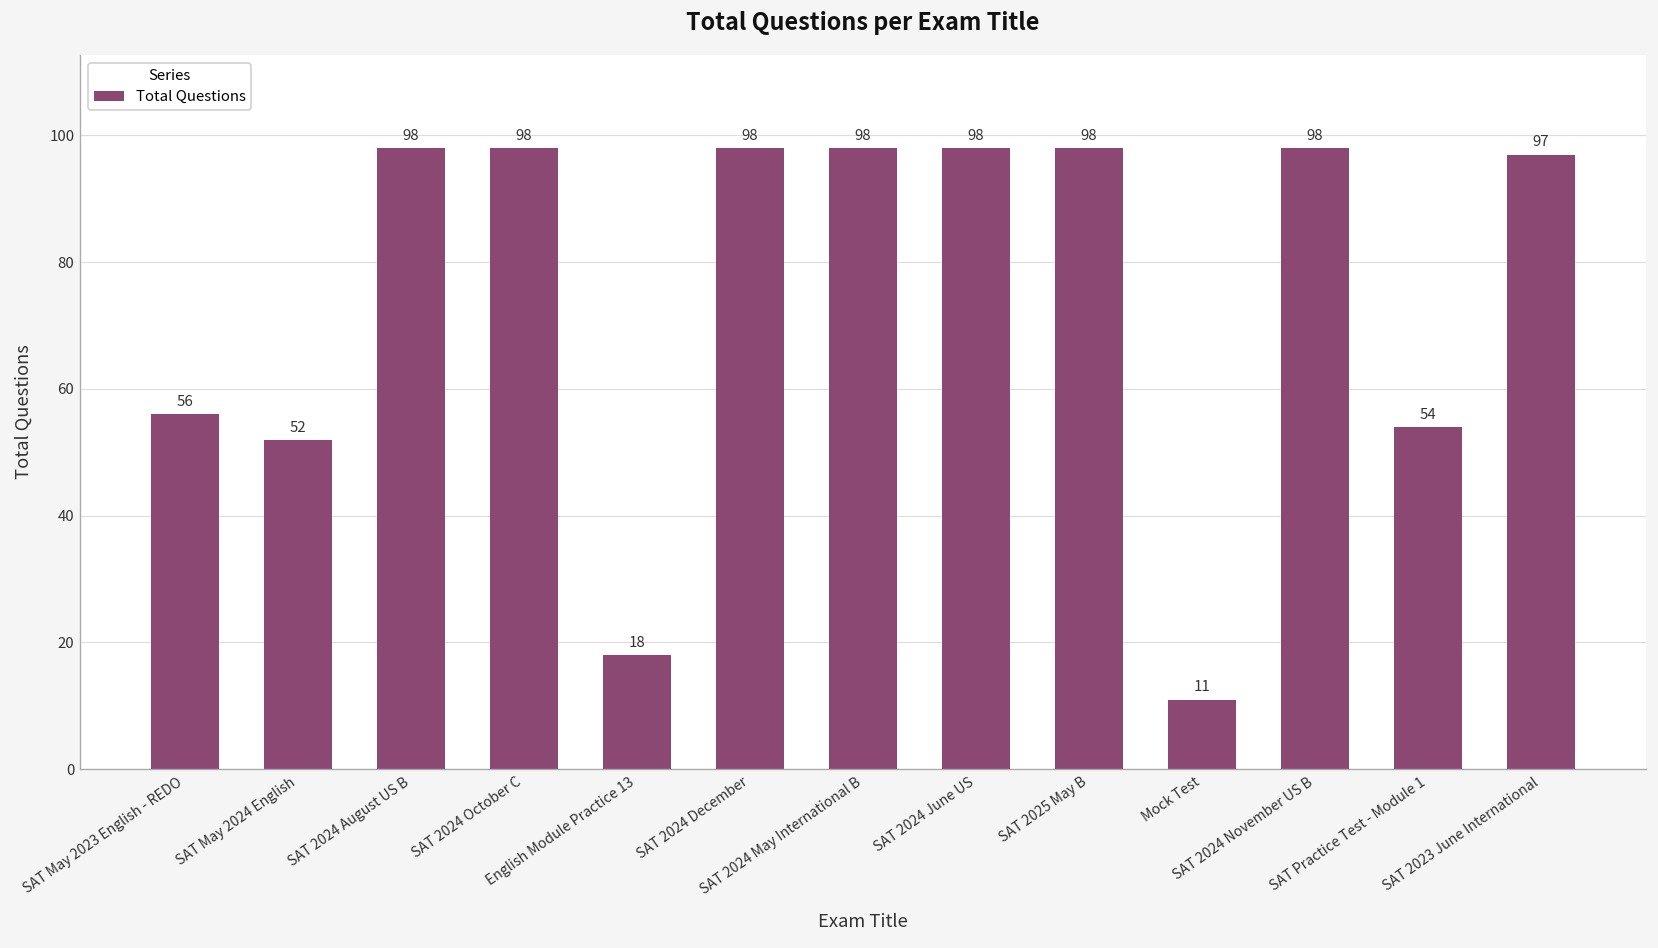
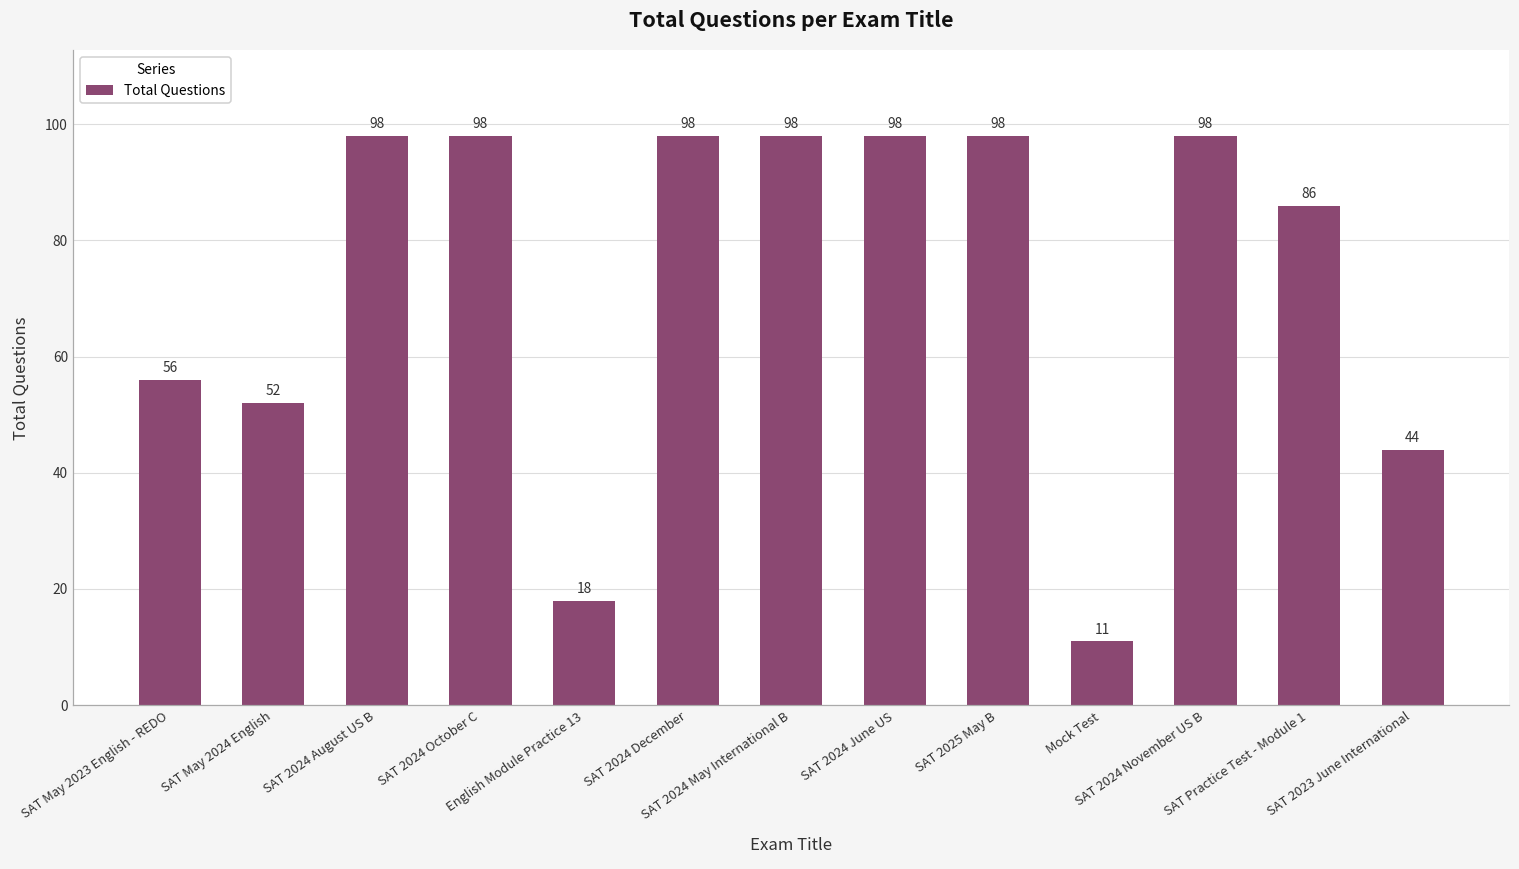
SAT Practice Test - Module 1: 54 -> 86
SAT 2023 June International: 97 -> 44
